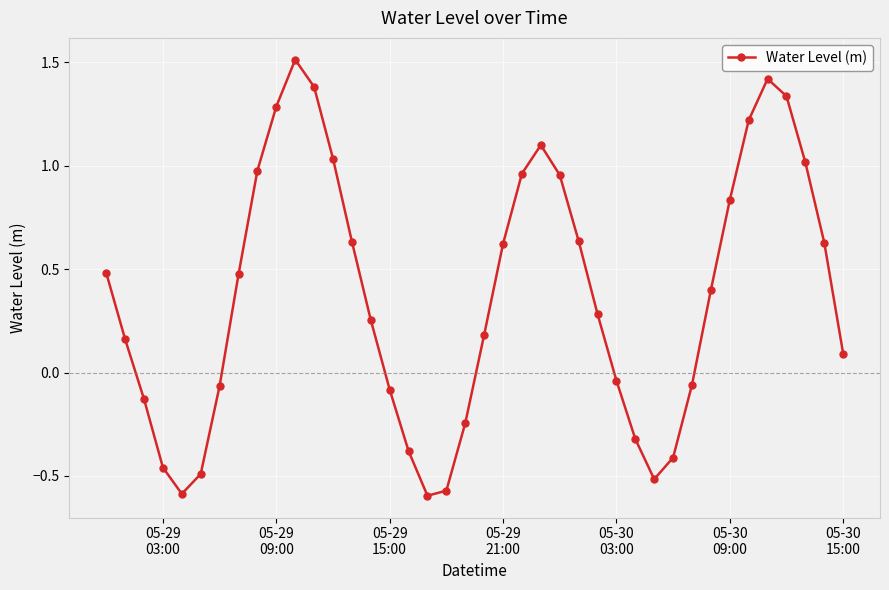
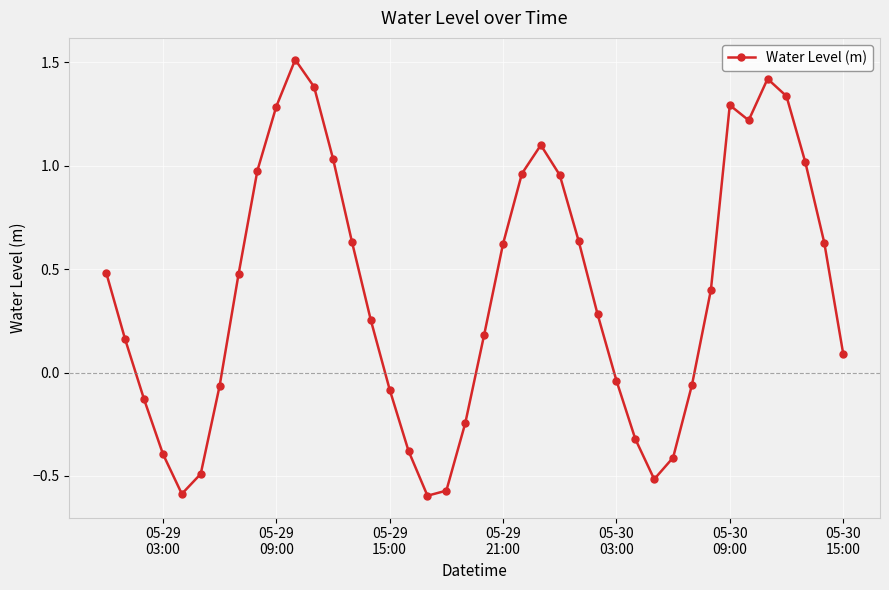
05-29 03:00: -0.46 -> -0.39
05-30 09:00: 0.83 -> 1.29
